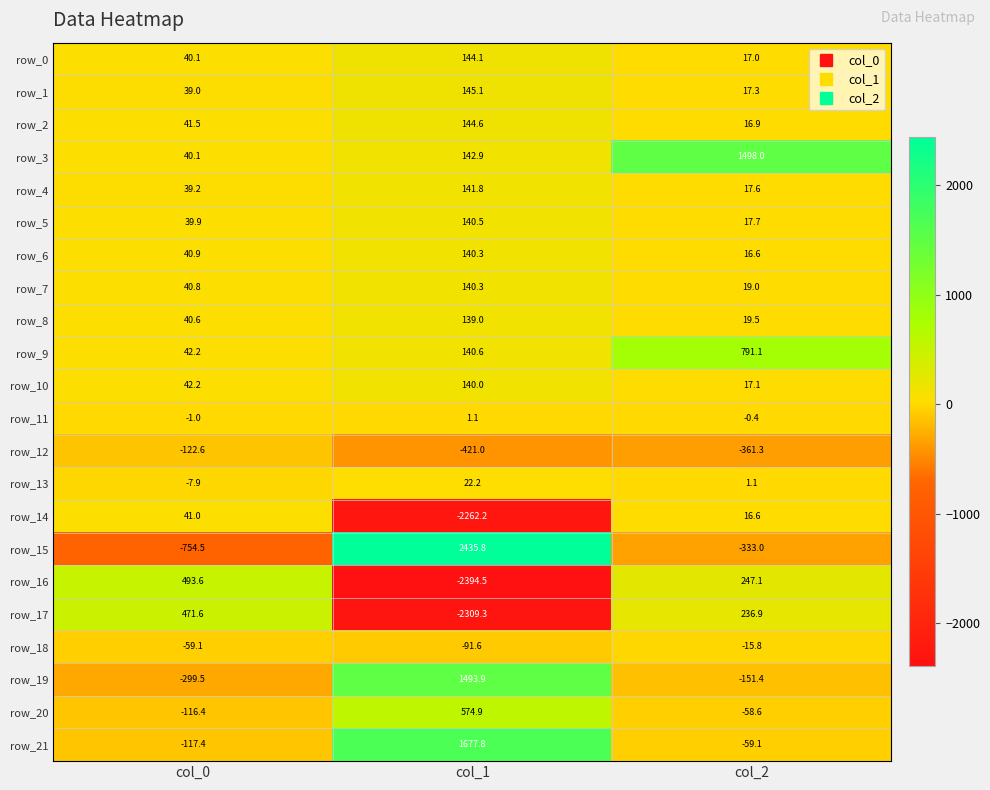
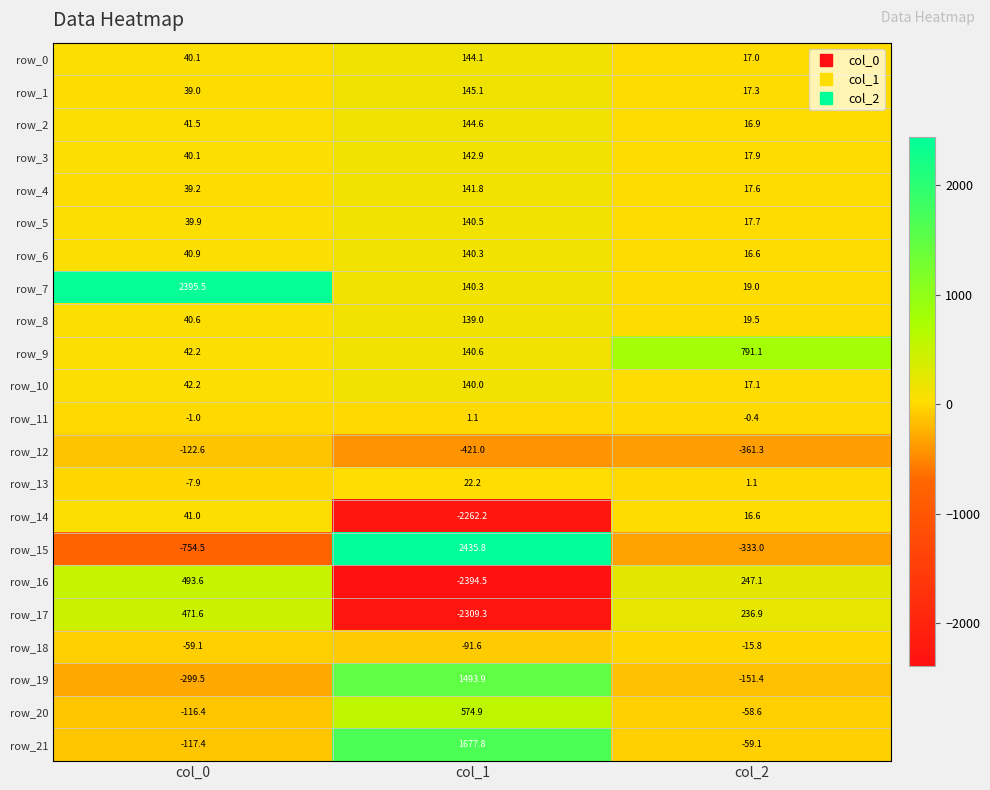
row_3, col_2: 1498.0 -> 17.9
row_7, col_0: 40.8 -> 2395.5
